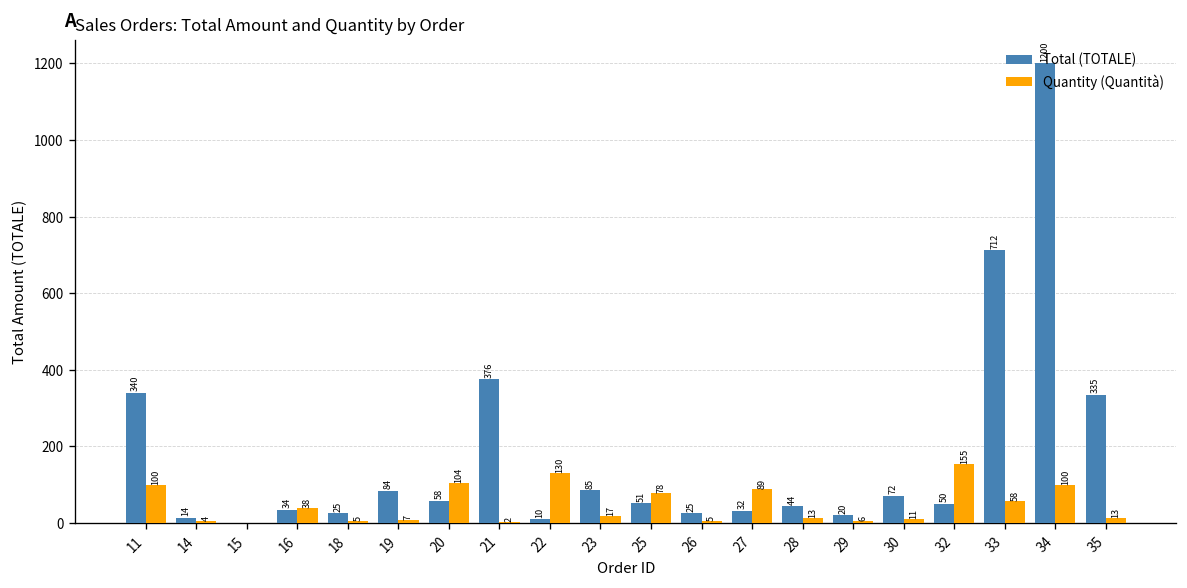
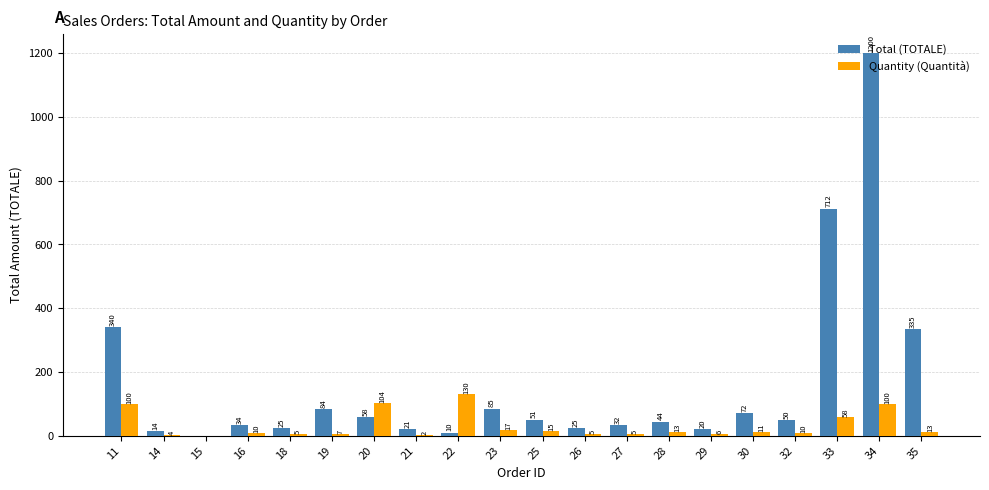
Quantity (Quantità), 16: 38 -> 10
Total (TOTALE), 21: 376 -> 21
Quantity (Quantità), 25: 78 -> 15
Quantity (Quantità), 27: 89 -> 5
Quantity (Quantità), 32: 155 -> 10
